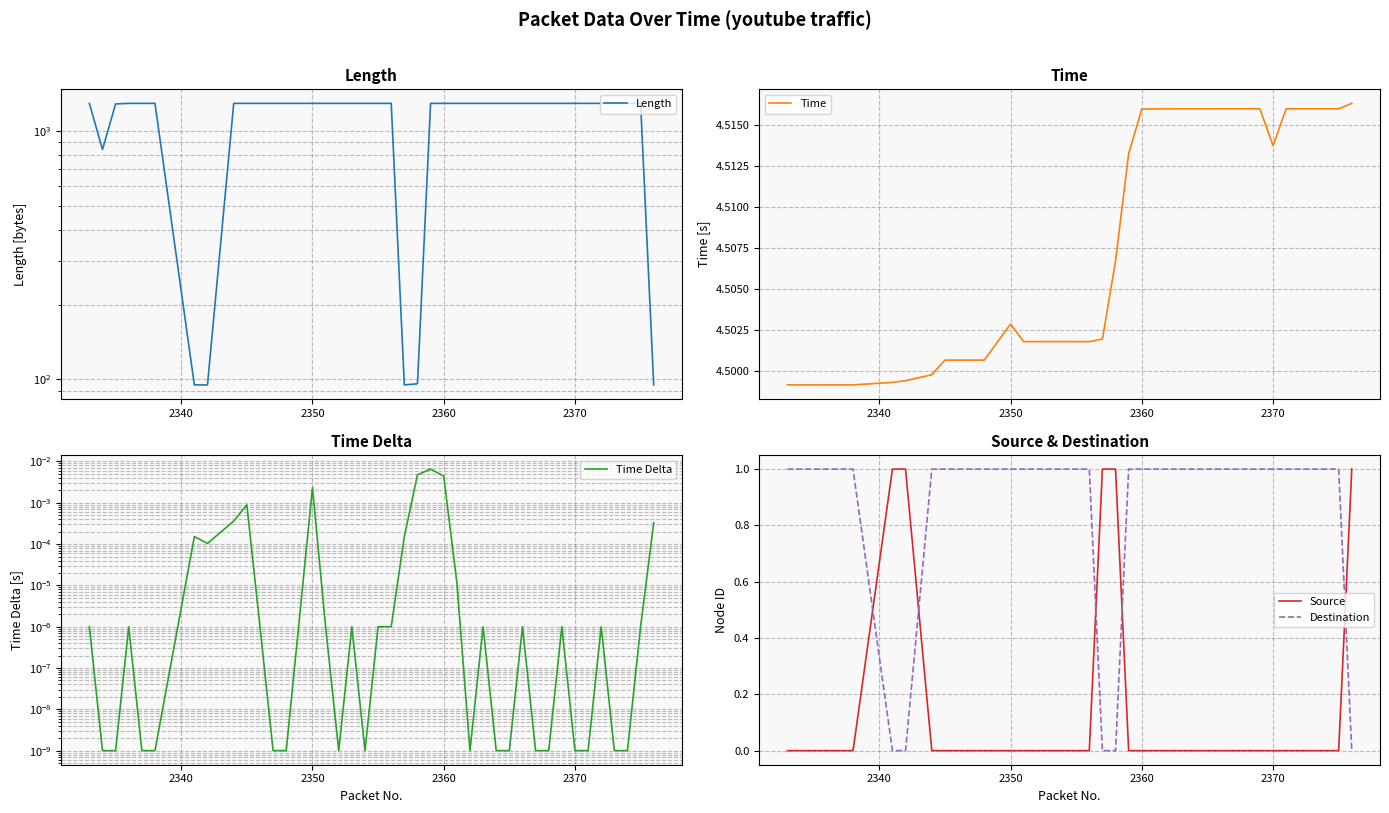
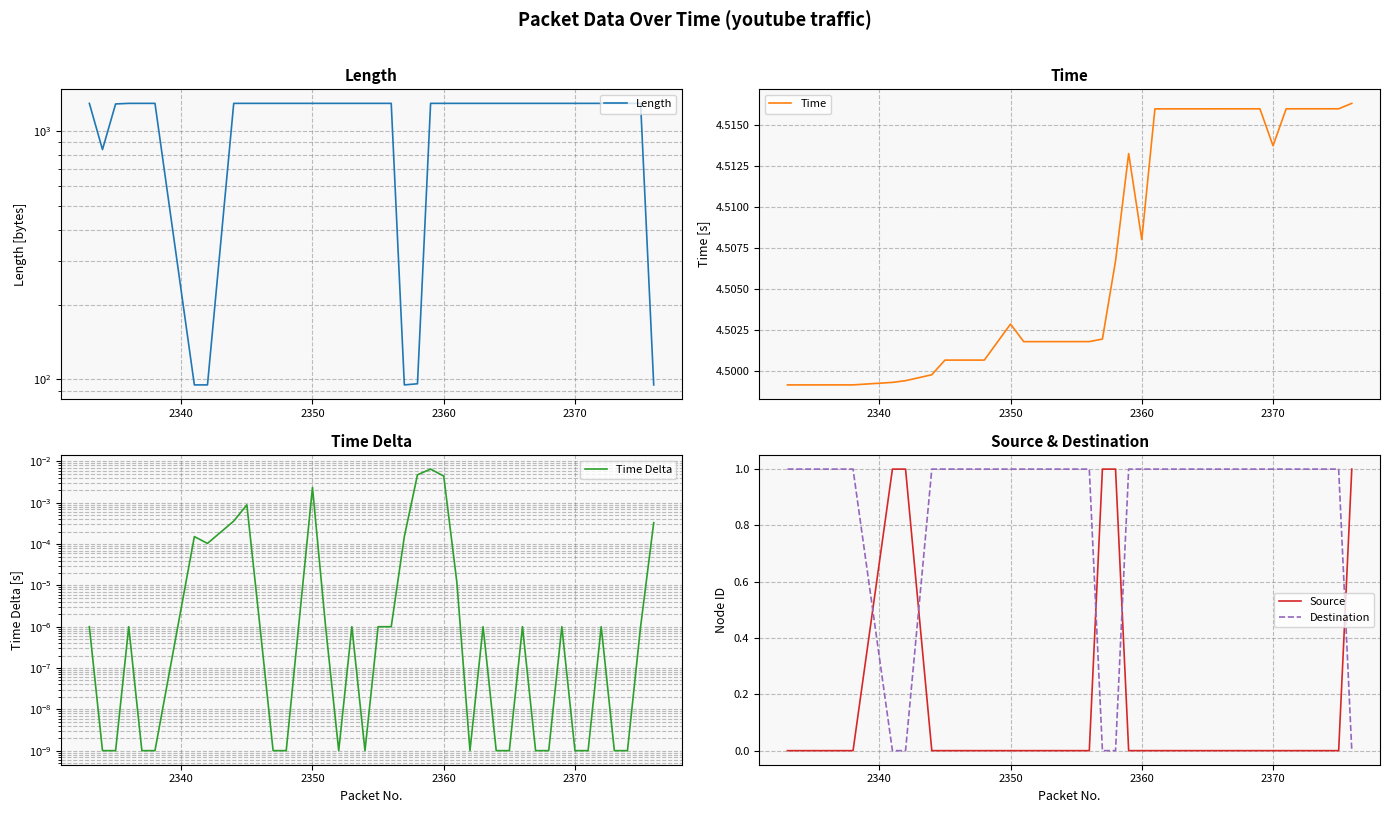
Time, 2360: 4.5159 -> 4.5080
